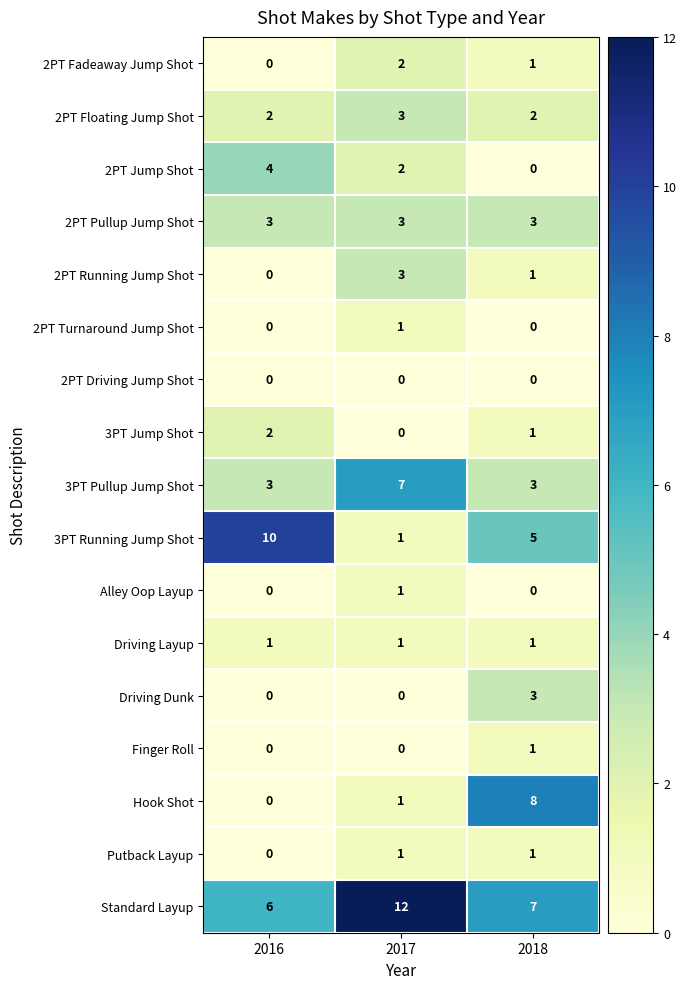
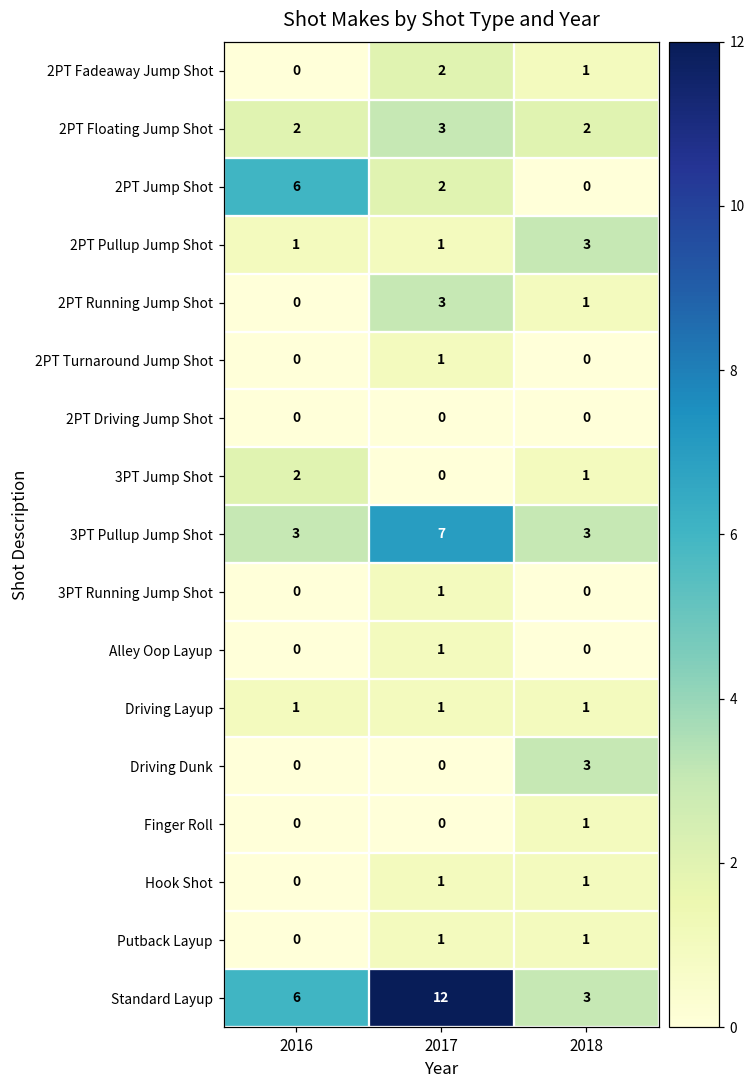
2PT Jump Shot, 2016: 4 -> 6
2PT Pullup Jump Shot, 2016: 3 -> 1
2PT Pullup Jump Shot, 2017: 3 -> 1
3PT Running Jump Shot, 2016: 10 -> 0
3PT Running Jump Shot, 2018: 5 -> 0
Hook Shot, 2018: 8 -> 1
Standard Layup, 2018: 7 -> 3
